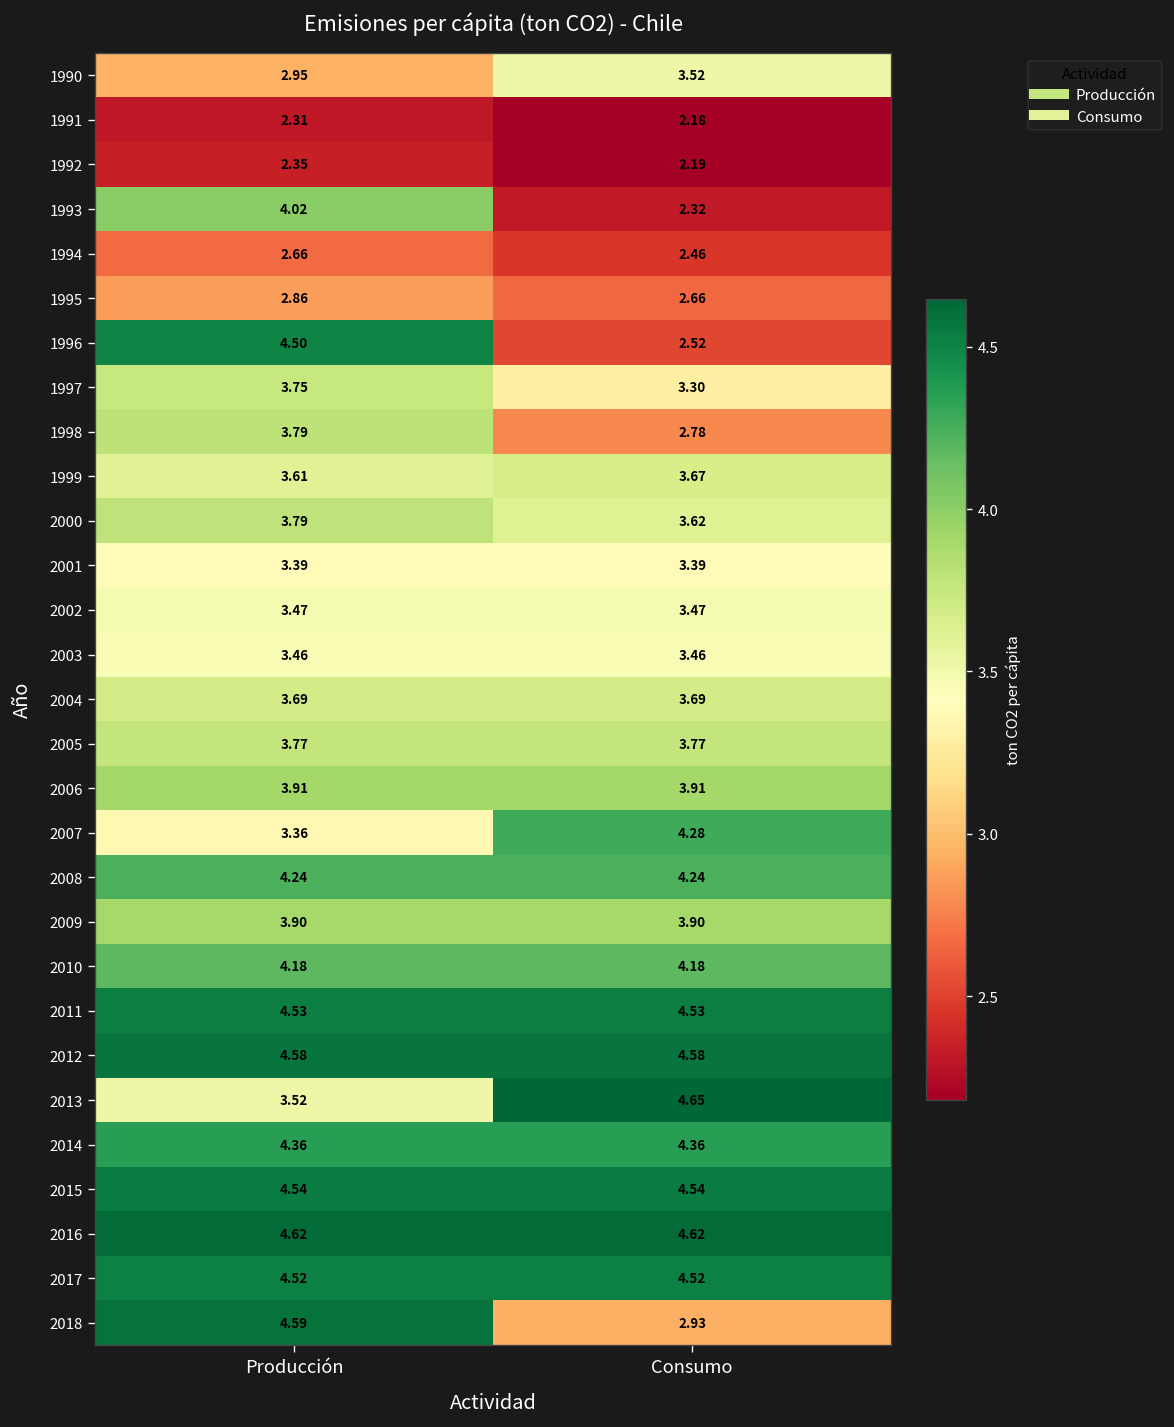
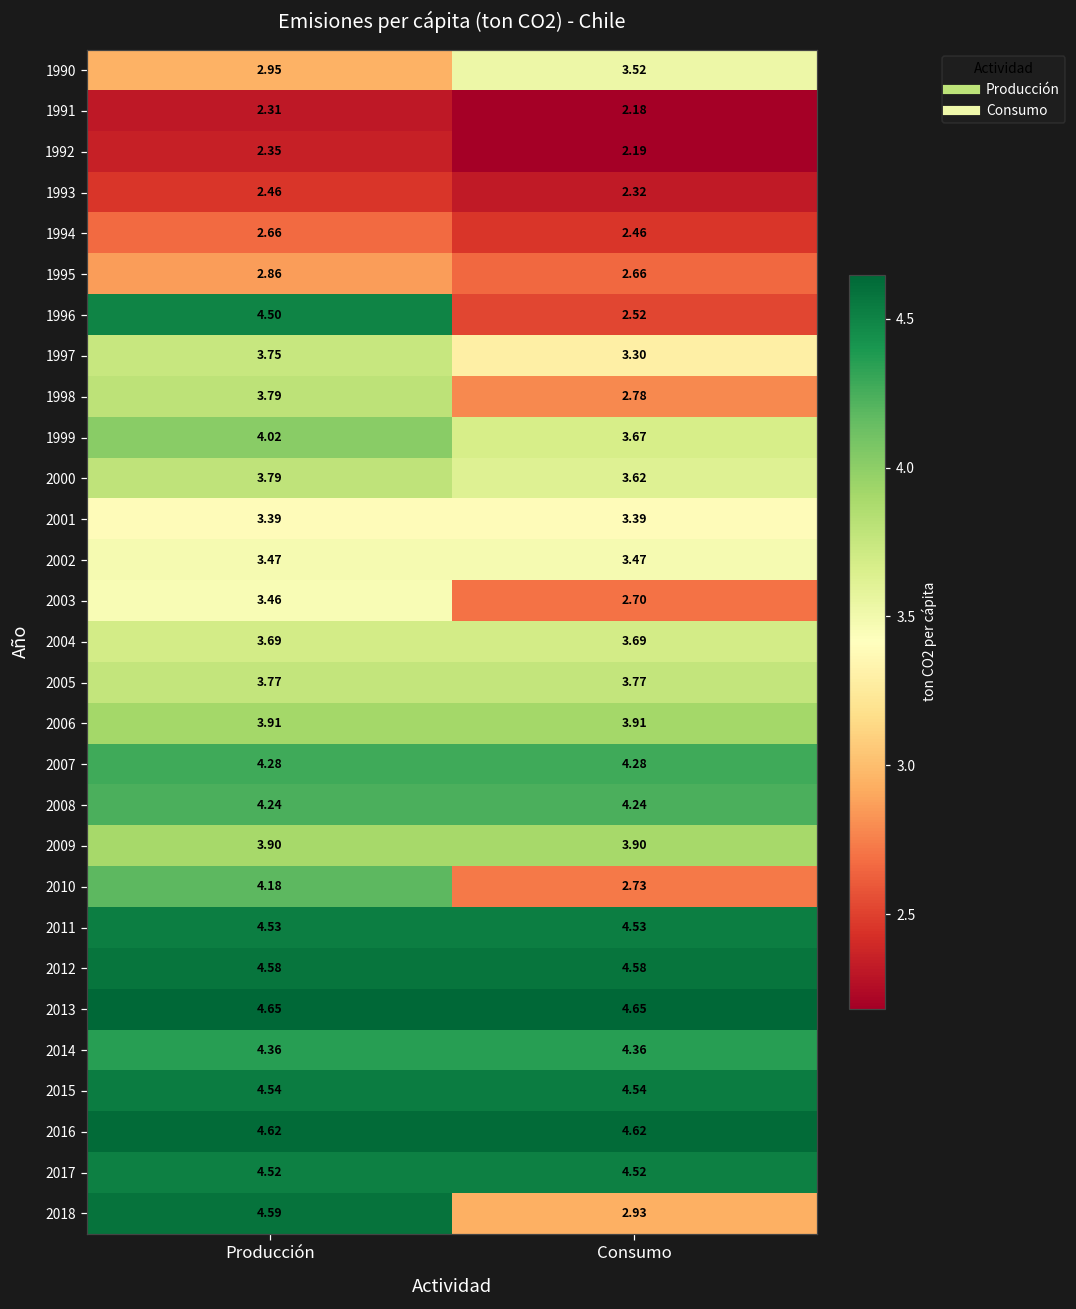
1993, Producción: 4.02 -> 2.46
1999, Producción: 3.61 -> 4.02
2003, Consumo: 3.46 -> 2.70
2007, Producción: 3.36 -> 4.28
2010, Consumo: 4.18 -> 2.73
2013, Producción: 3.52 -> 4.65
